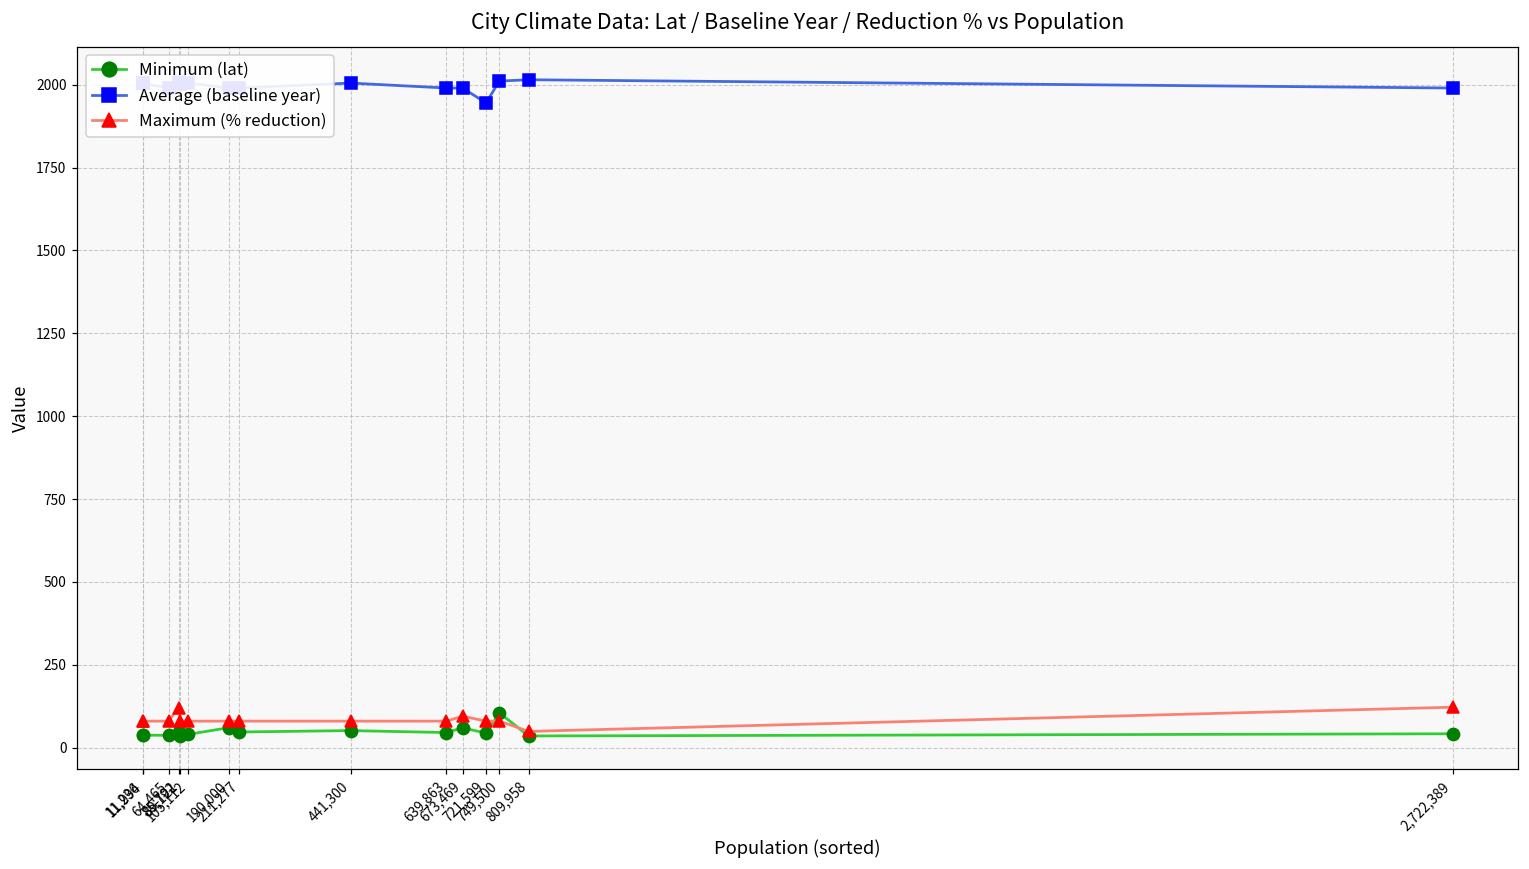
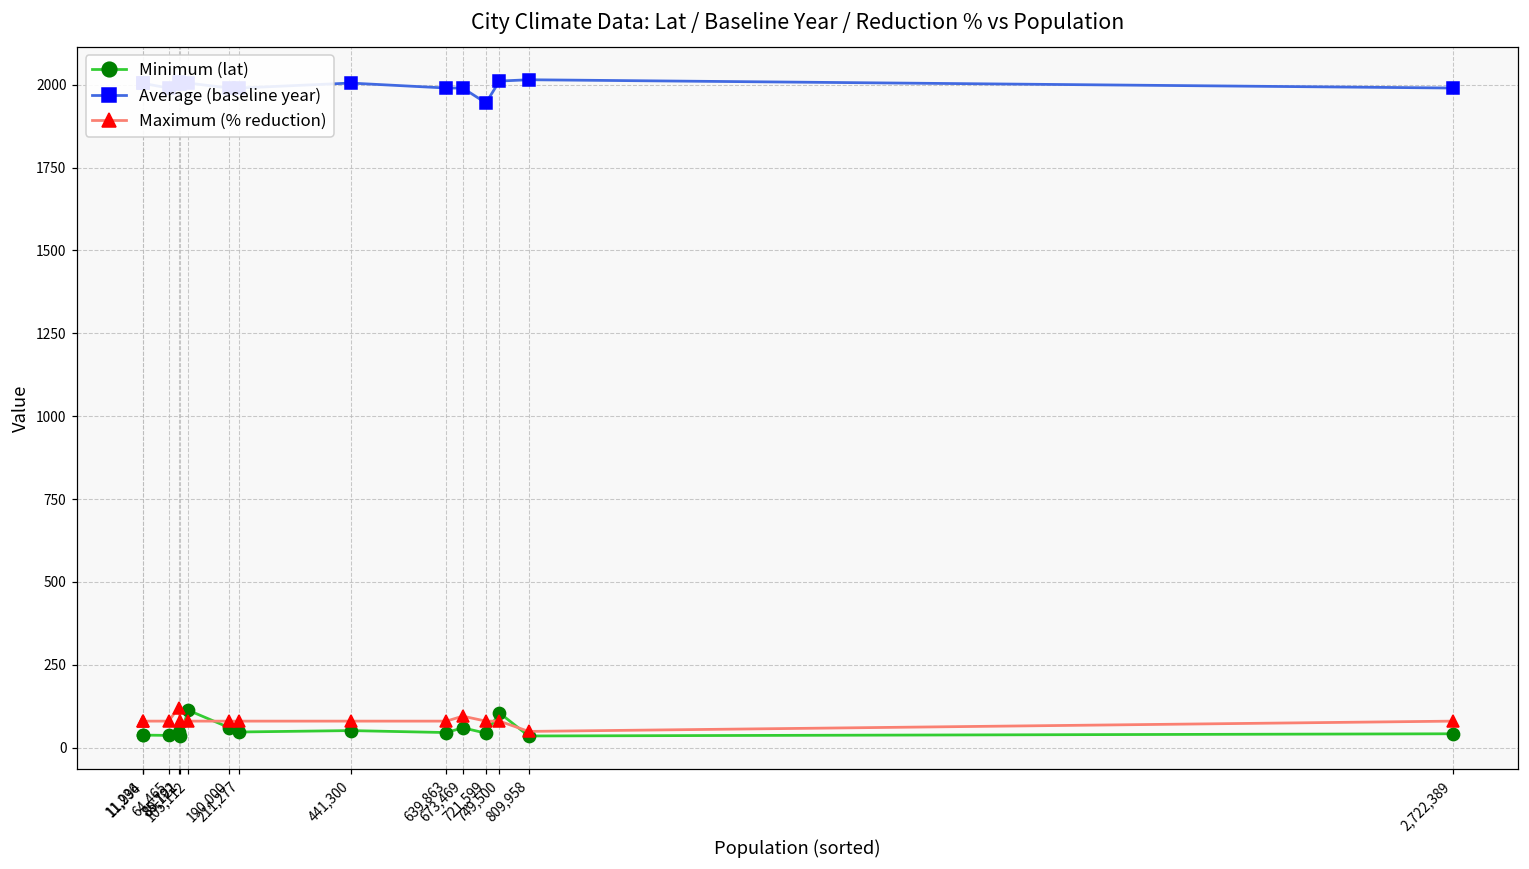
Minimum (lat), 105,112: 40 -> 110
Maximum (% reduction), 2,722,389: 120 -> 80
